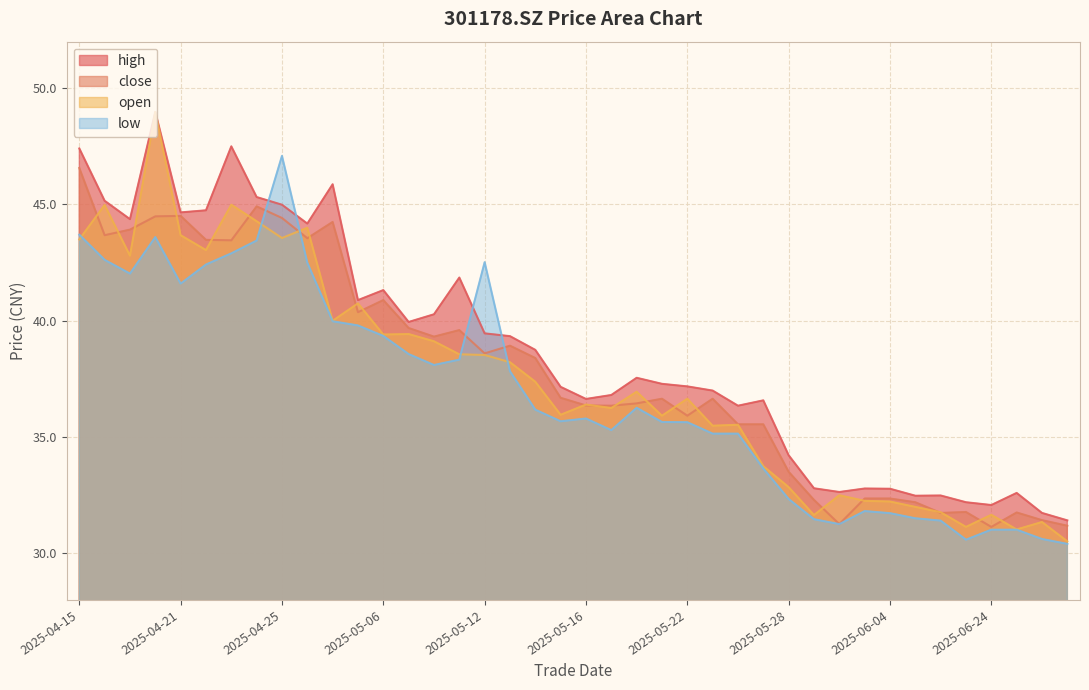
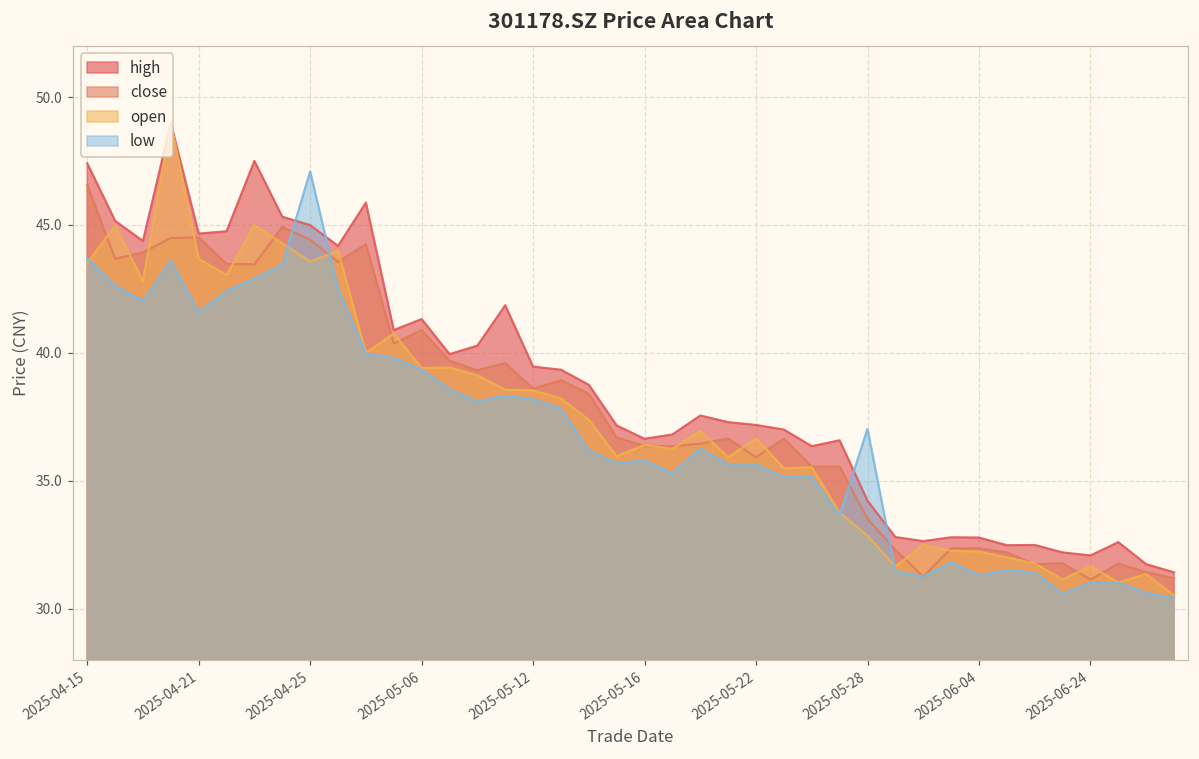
low, 2025-05-12: 42.5 -> 38.2
low, 2025-05-28: 32.3 -> 37.0
low, 2025-06-04: 31.7 -> 31.3
